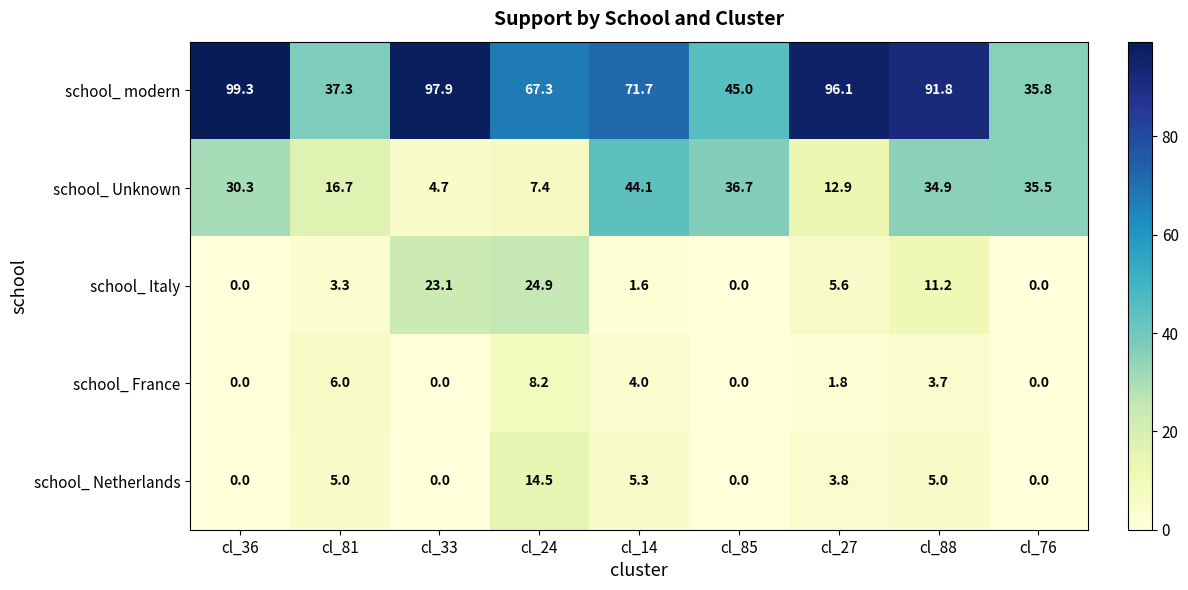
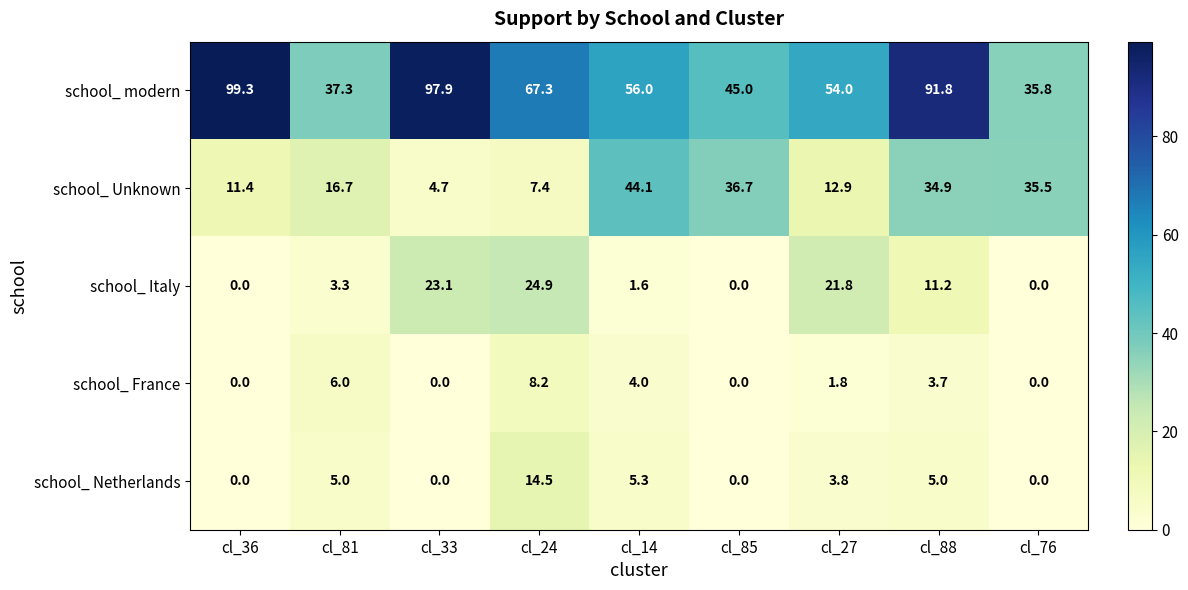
school_ modern, cl_14: 71.7 -> 56.0
school_ modern, cl_27: 96.1 -> 54.0
school_ Unknown, cl_36: 30.3 -> 11.4
school_ Italy, cl_27: 5.6 -> 21.8
